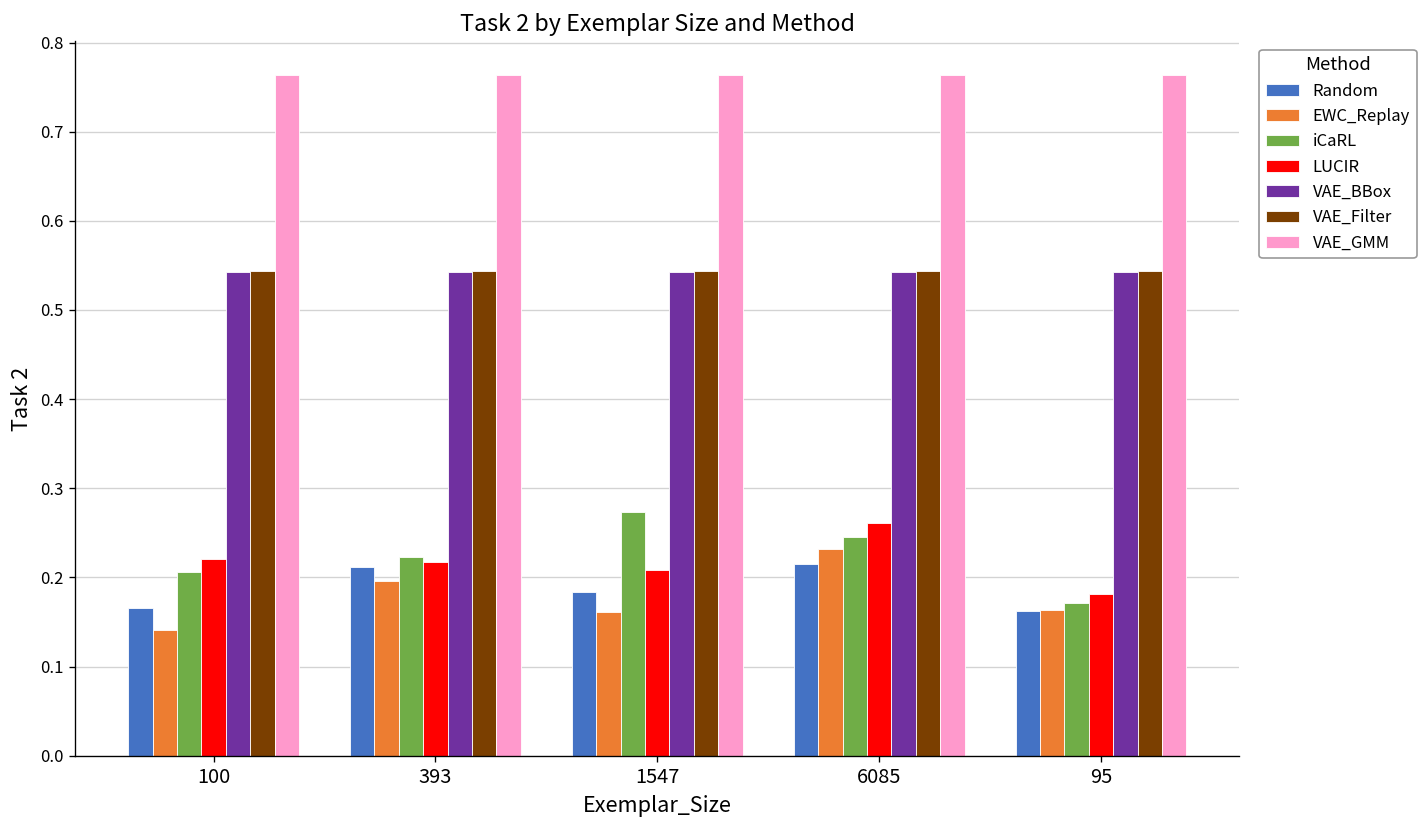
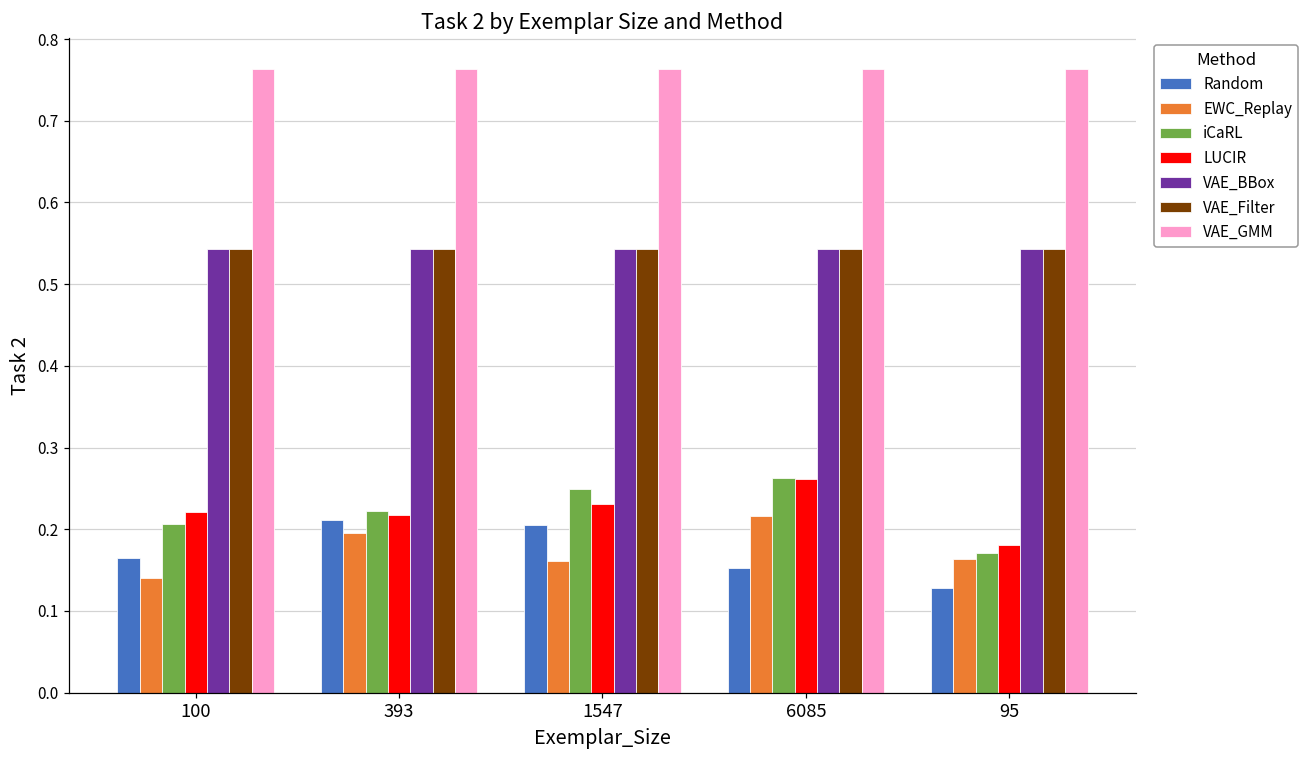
Random, 1547: 0.18 -> 0.21
iCaRL, 1547: 0.27 -> 0.25
LUCIR, 1547: 0.21 -> 0.23
Random, 6085: 0.21 -> 0.15
EWC_Replay, 6085: 0.23 -> 0.22
iCaRL, 6085: 0.25 -> 0.26
Random, 95: 0.16 -> 0.13
